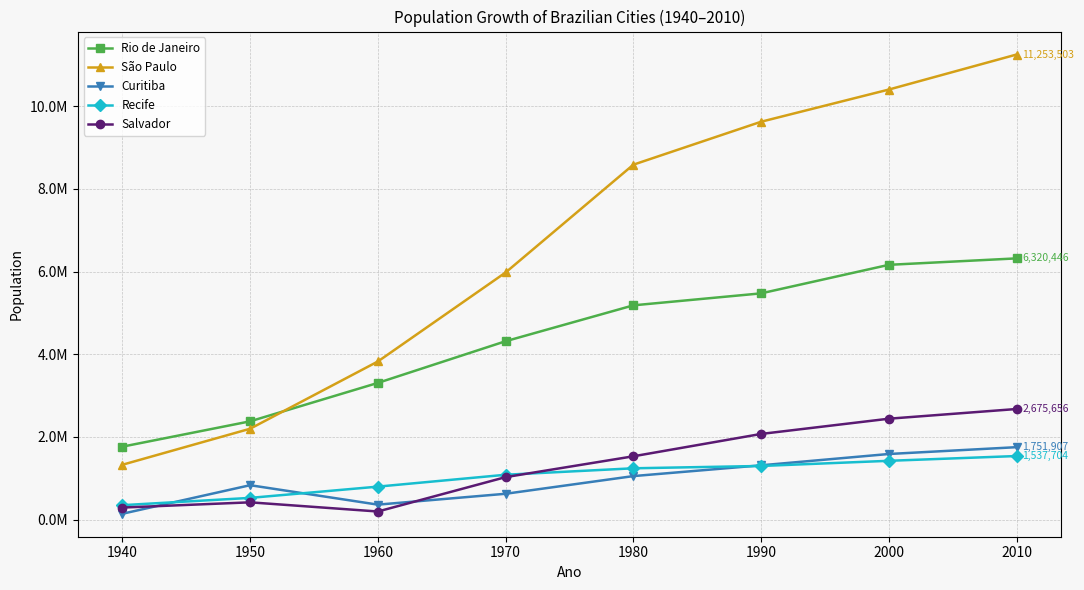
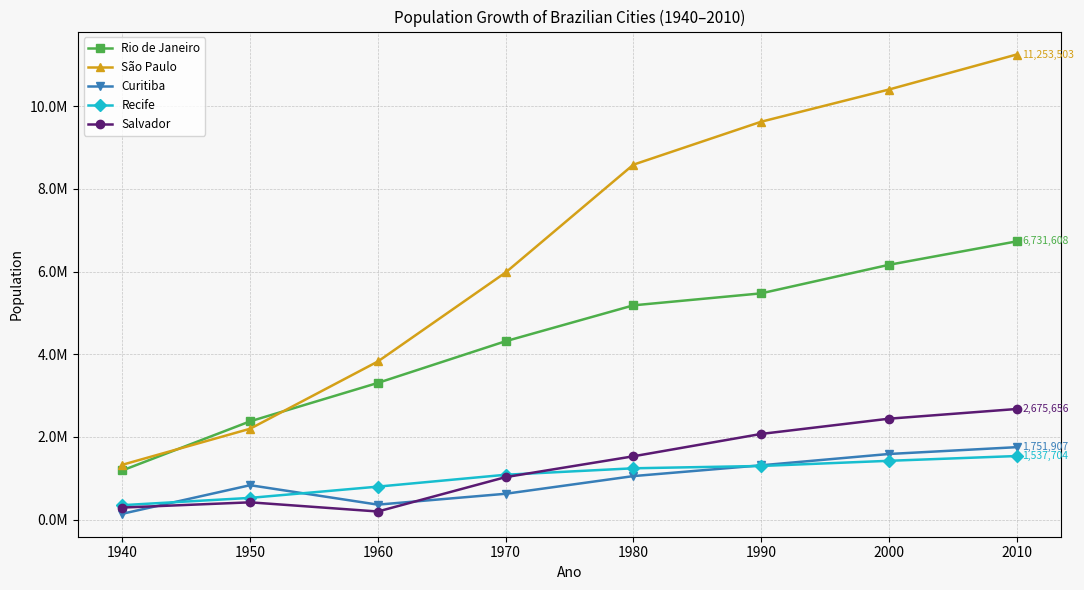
Rio de Janeiro, 1940: 1800000 -> 1200000
Rio de Janeiro, 2010: 6,320,446 -> 6,731,608
